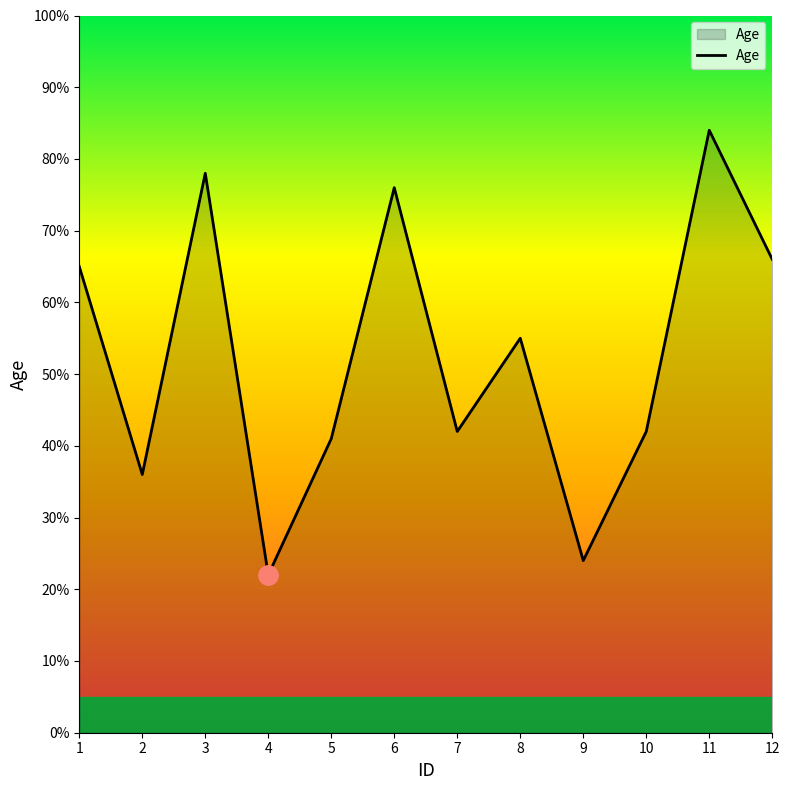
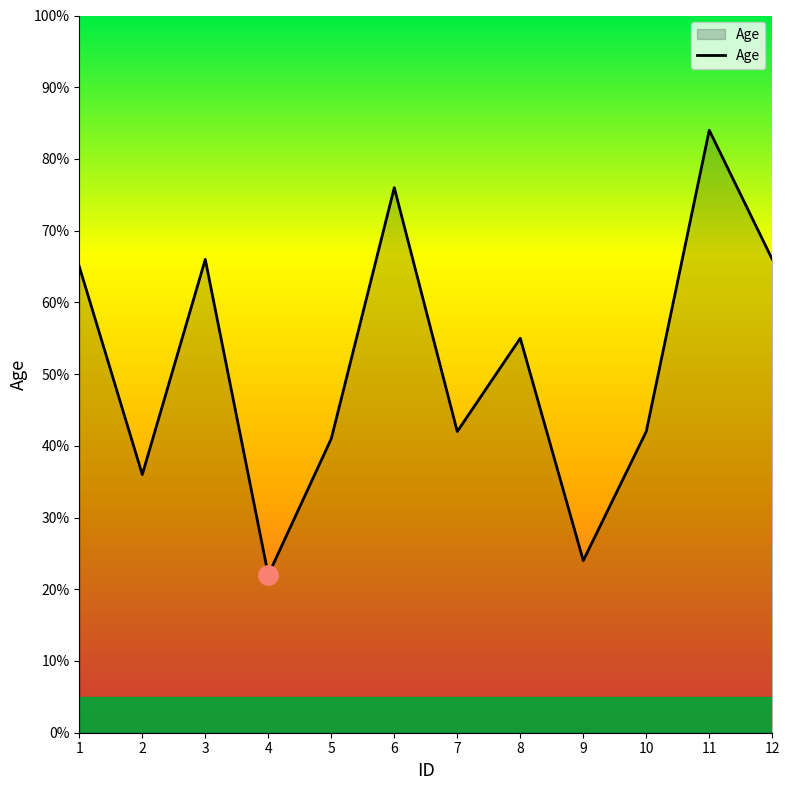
Age, 3: 78% -> 66%
